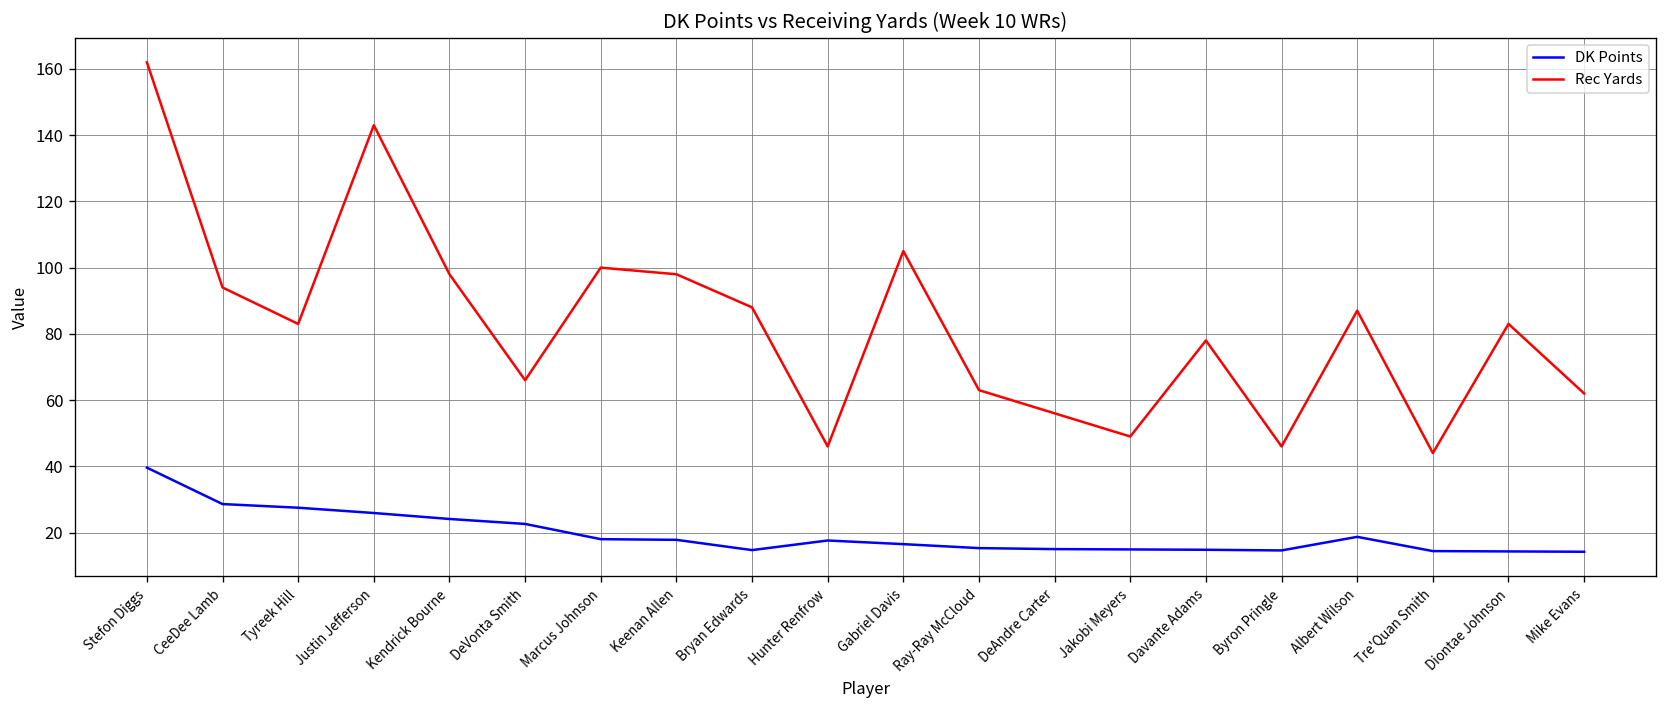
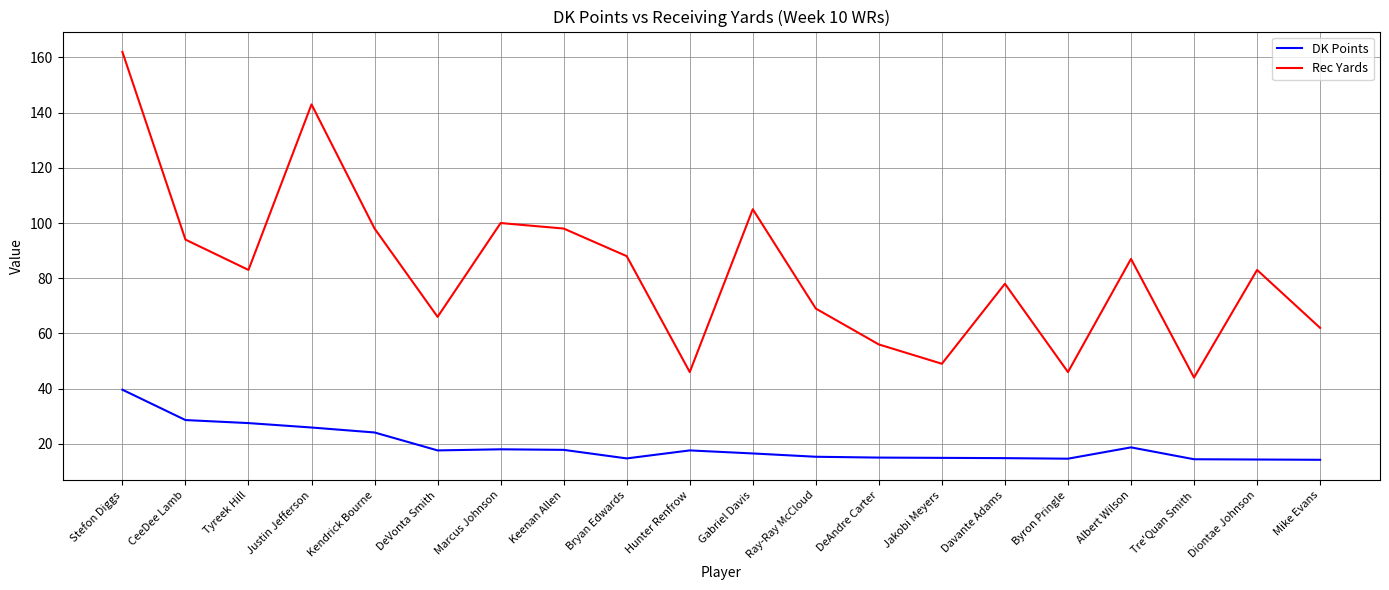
DK Points, DeVonta Smith: 23 -> 18
Rec Yards, Ray-Ray McCloud: 63 -> 69
